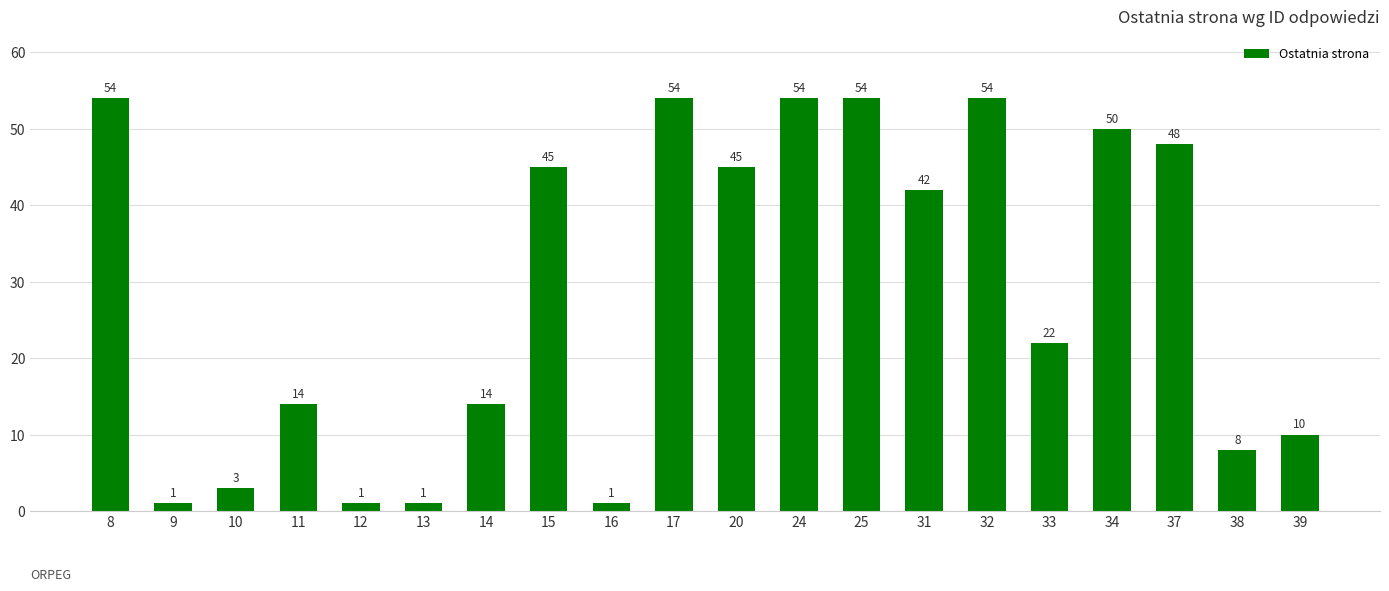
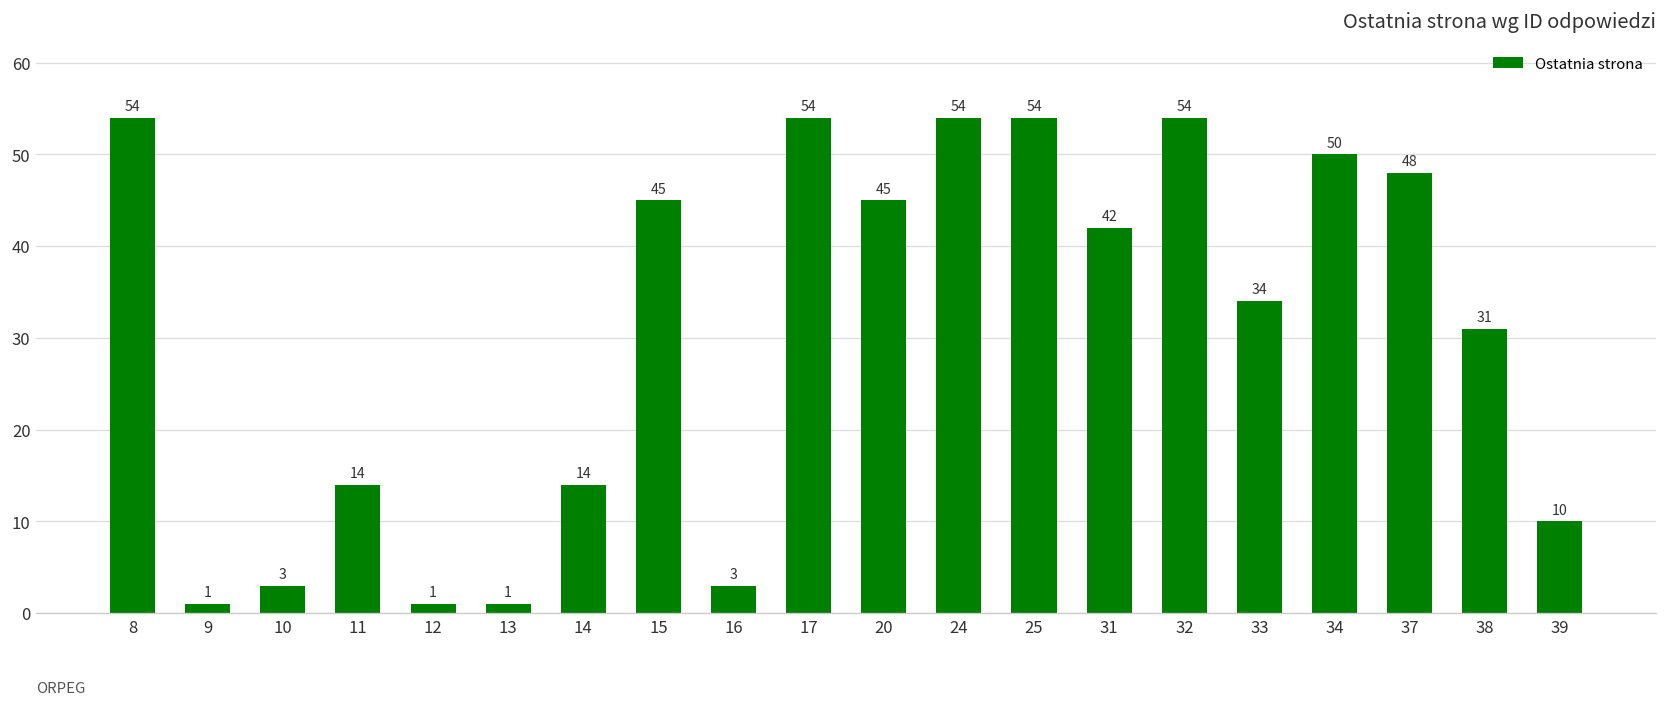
16: 1 -> 3
33: 22 -> 34
38: 8 -> 31
